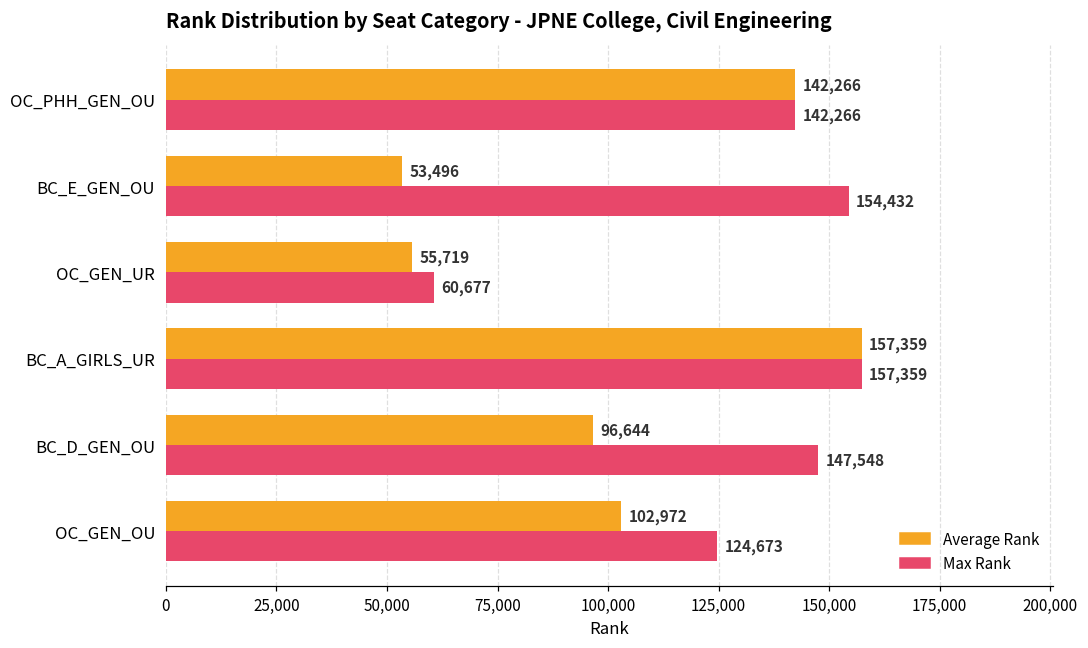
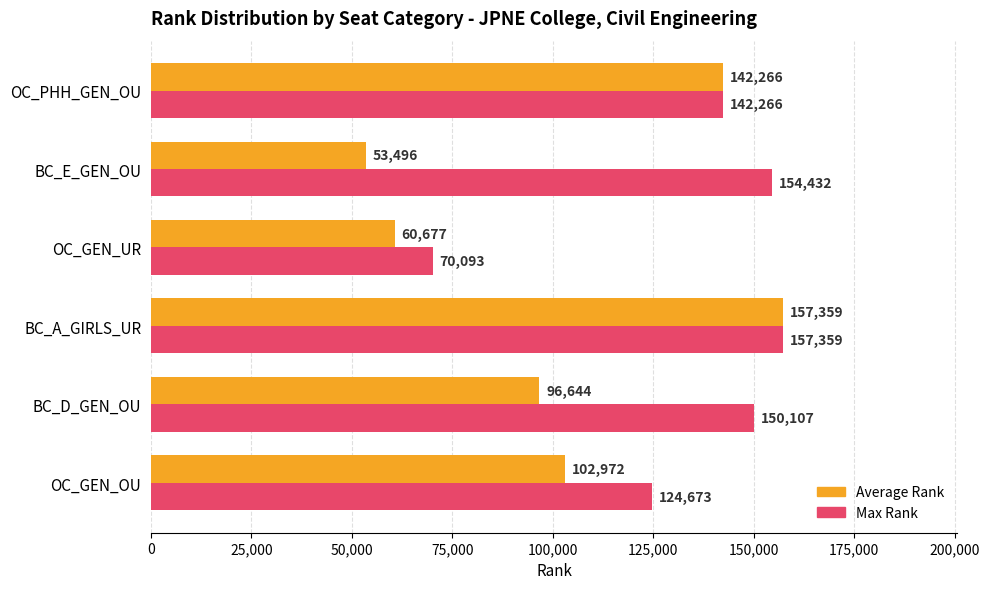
Average Rank, OC_GEN_UR: 55,719 -> 60,677
Max Rank, OC_GEN_UR: 60,677 -> 70,093
Max Rank, BC_D_GEN_OU: 147,548 -> 150,107
